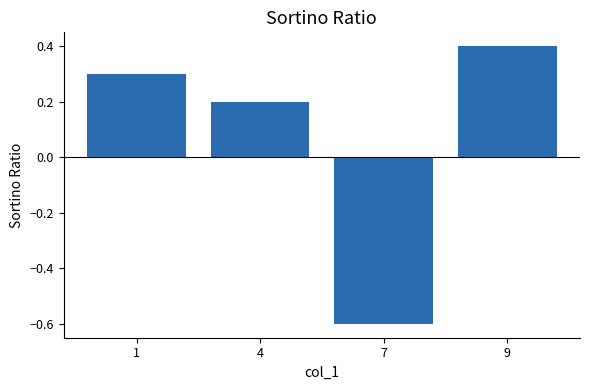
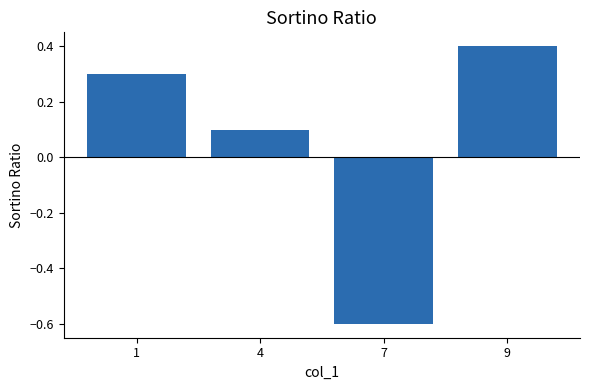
4: 0.2 -> 0.1
